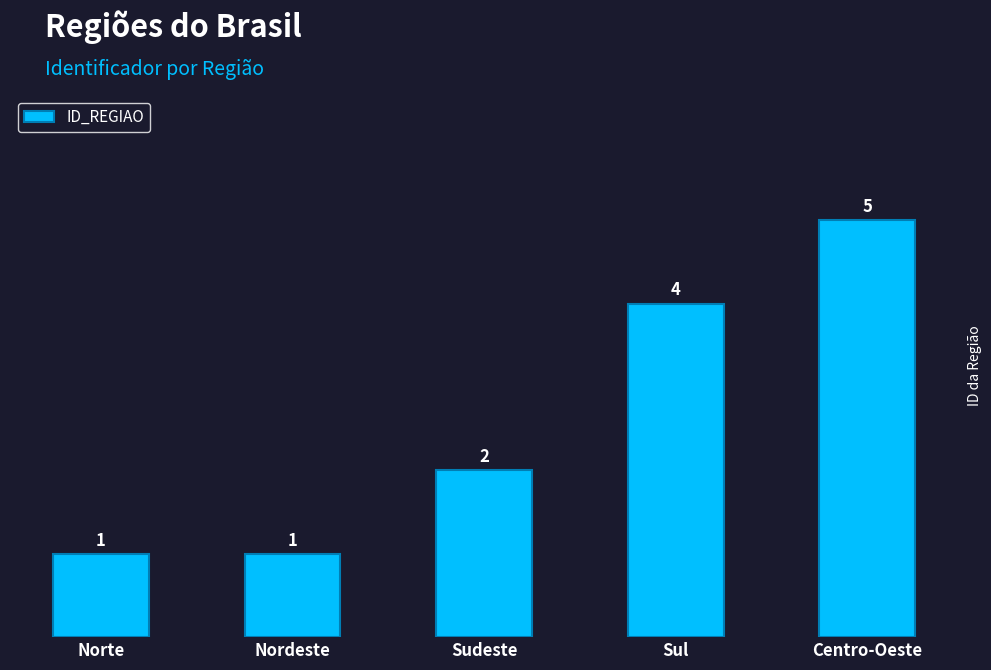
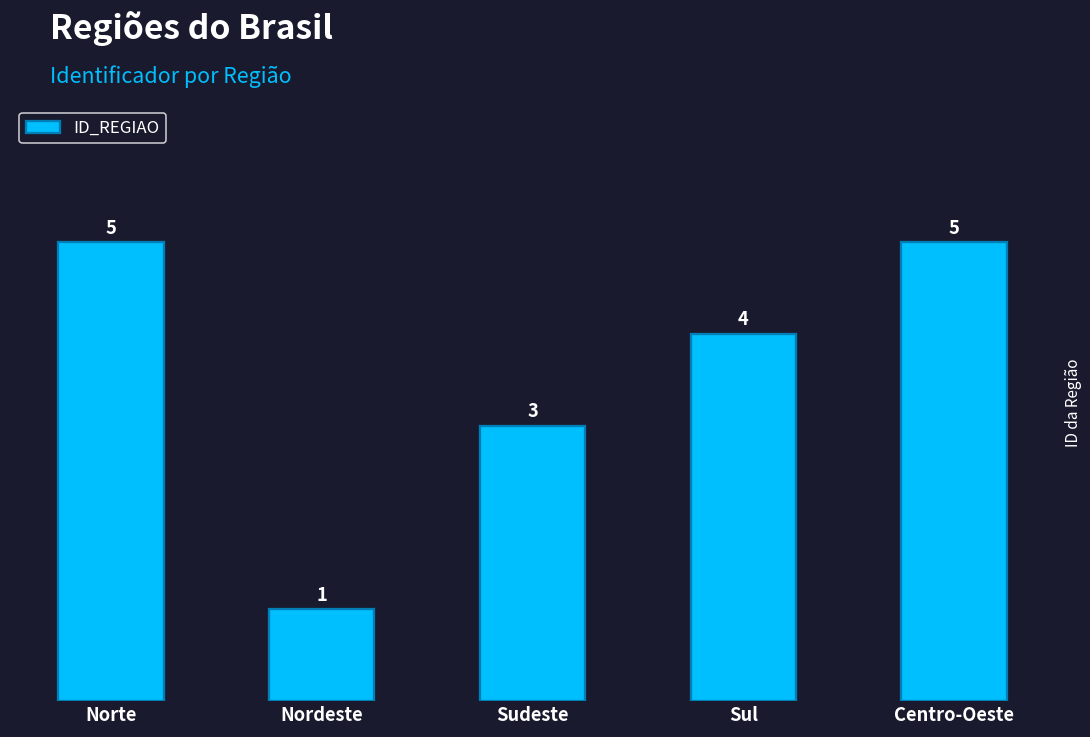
Norte: 1 -> 5
Sudeste: 2 -> 3
